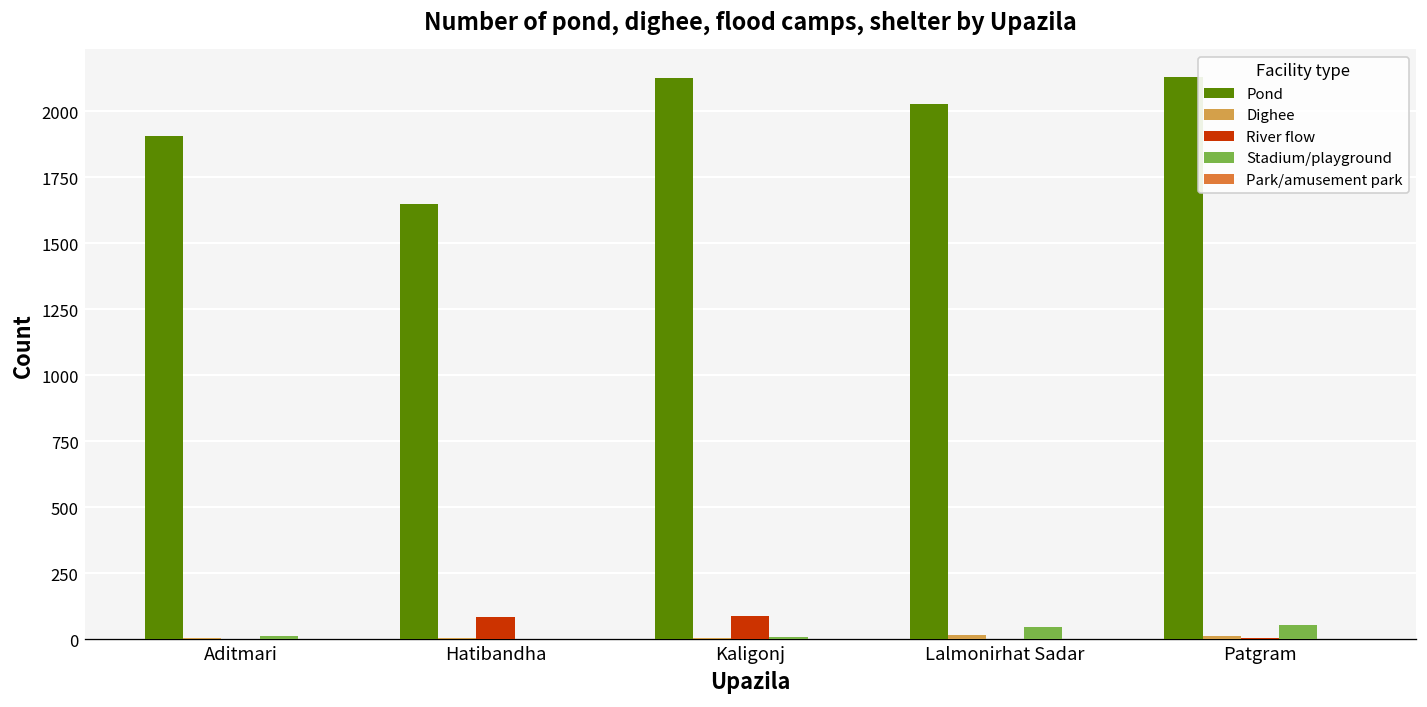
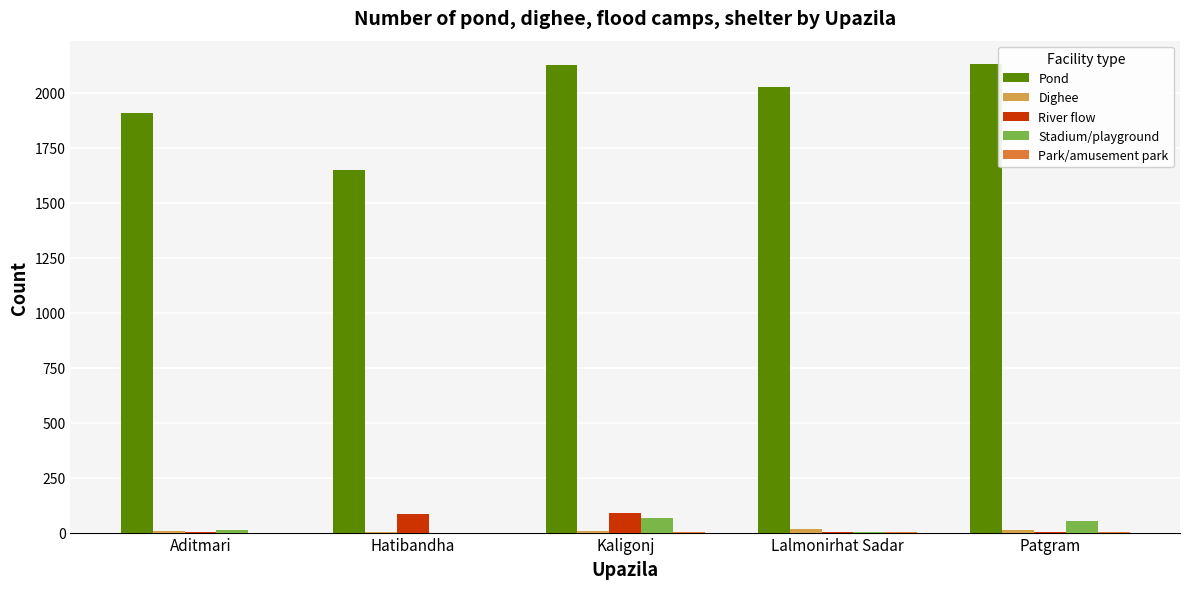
Stadium/playground, Kaligonj: 10 -> 70
Stadium/playground, Lalmonirhat Sadar: 50 -> 0
